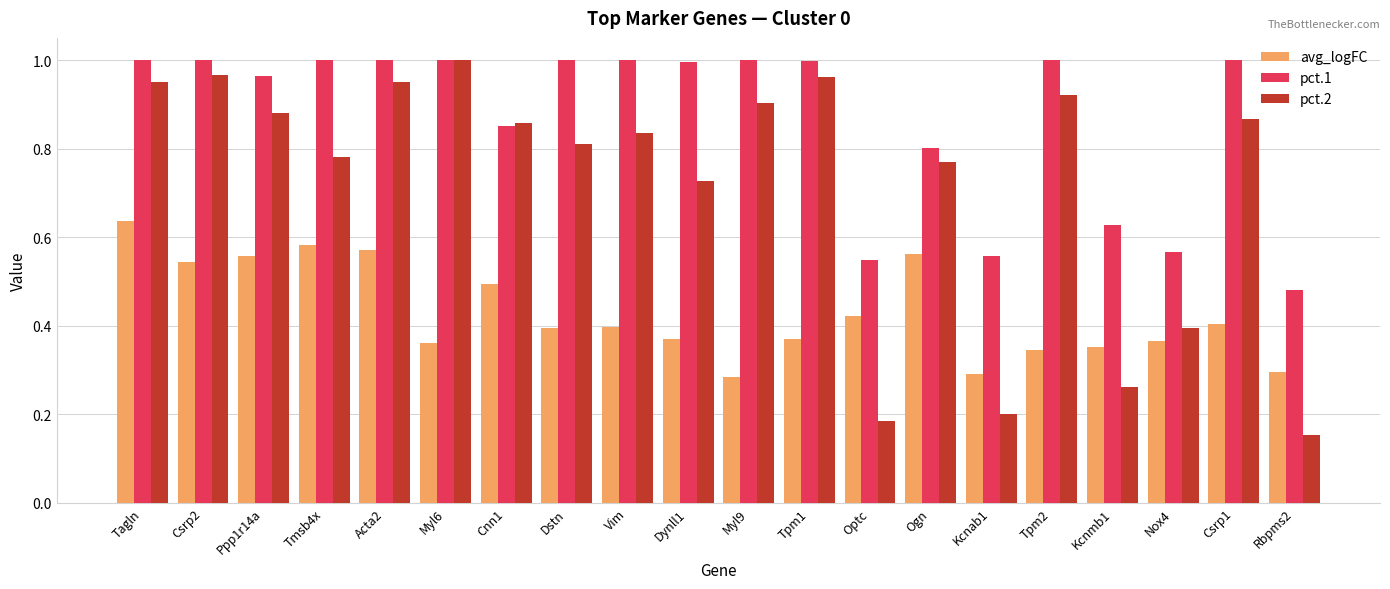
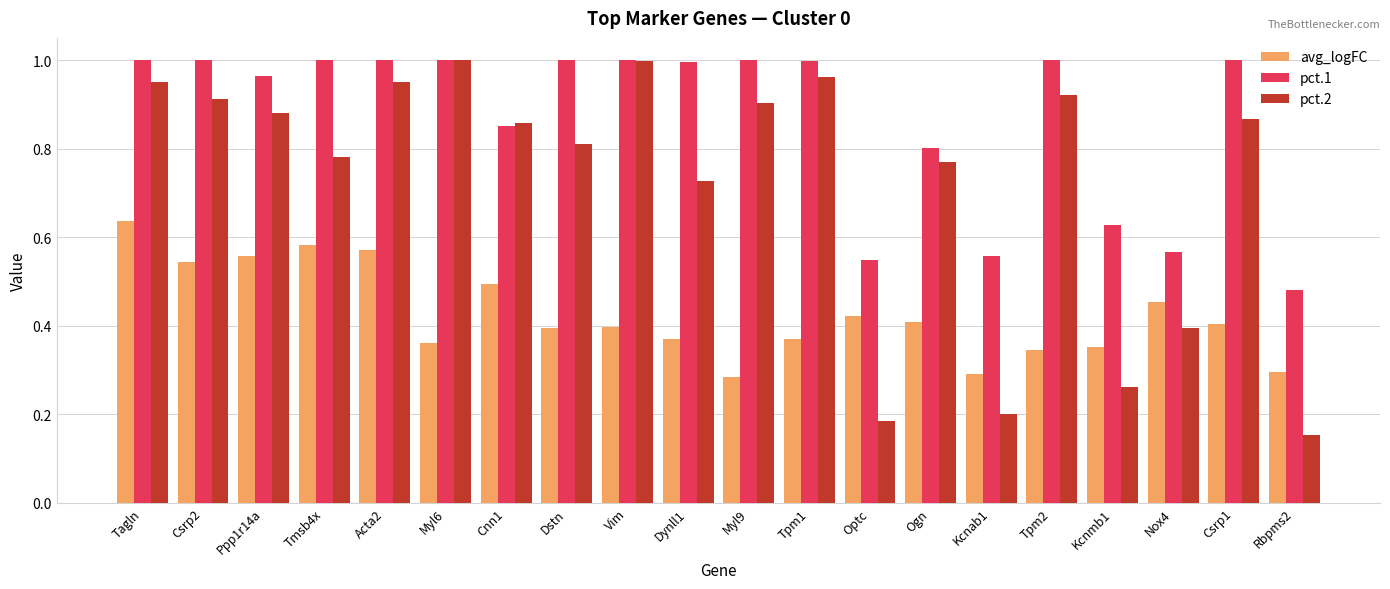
pct.2, Csrp2: 0.97 -> 0.91
pct.2, Vim: 0.84 -> 1.00
avg_logFC, Ogn: 0.56 -> 0.41
avg_logFC, Nox4: 0.37 -> 0.45
